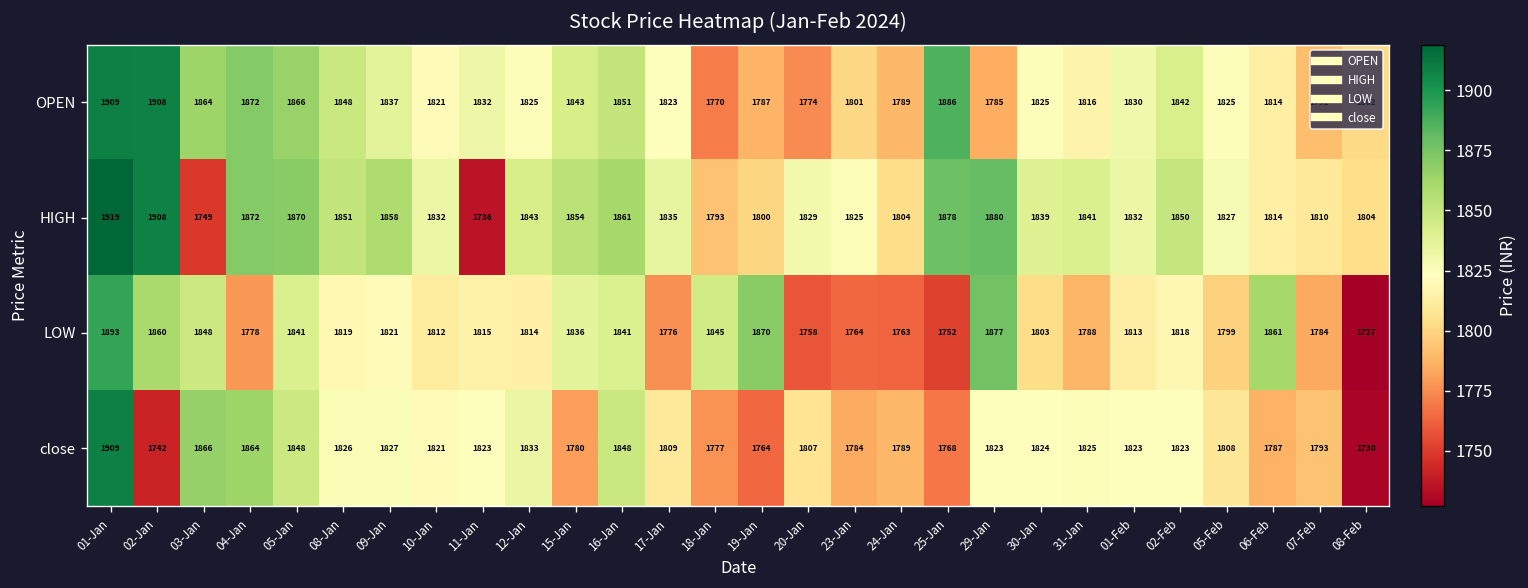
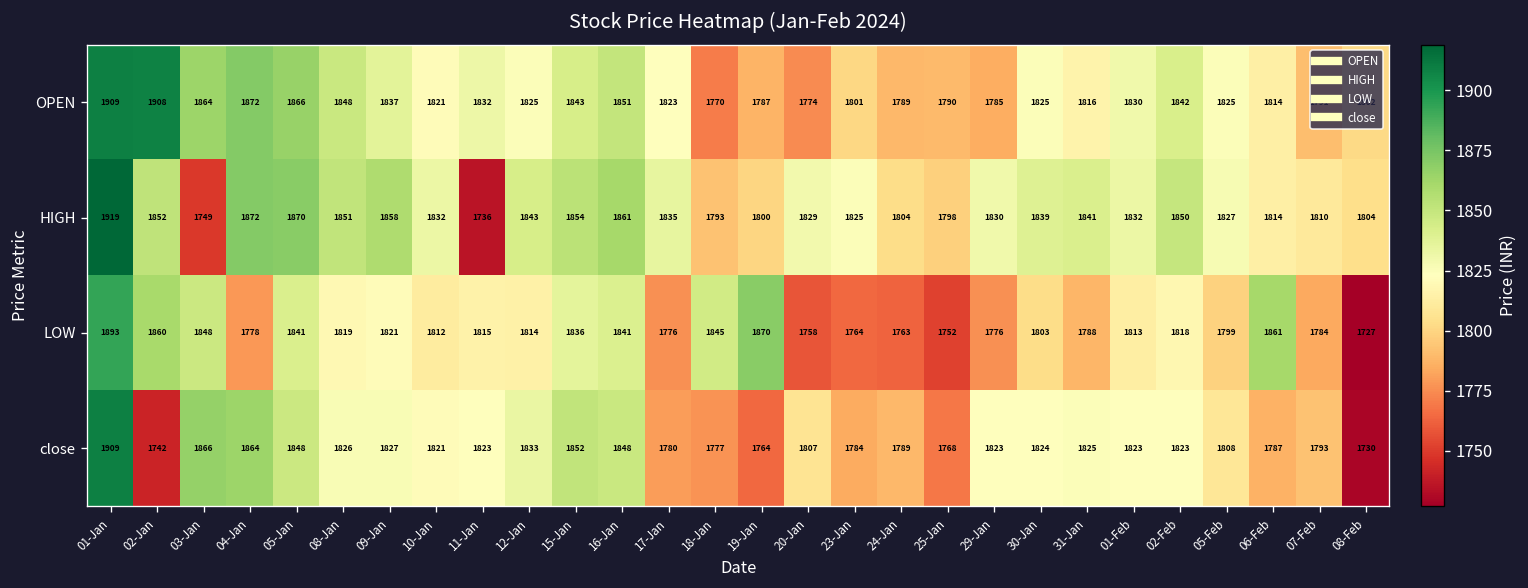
OPEN, 25-Jan: 1886 -> 1790
HIGH, 02-Jan: 1908 -> 1852
HIGH, 25-Jan: 1878 -> 1798
HIGH, 29-Jan: 1880 -> 1830
LOW, 29-Jan: 1877 -> 1776
close, 15-Jan: 1780 -> 1852
close, 17-Jan: 1809 -> 1780
